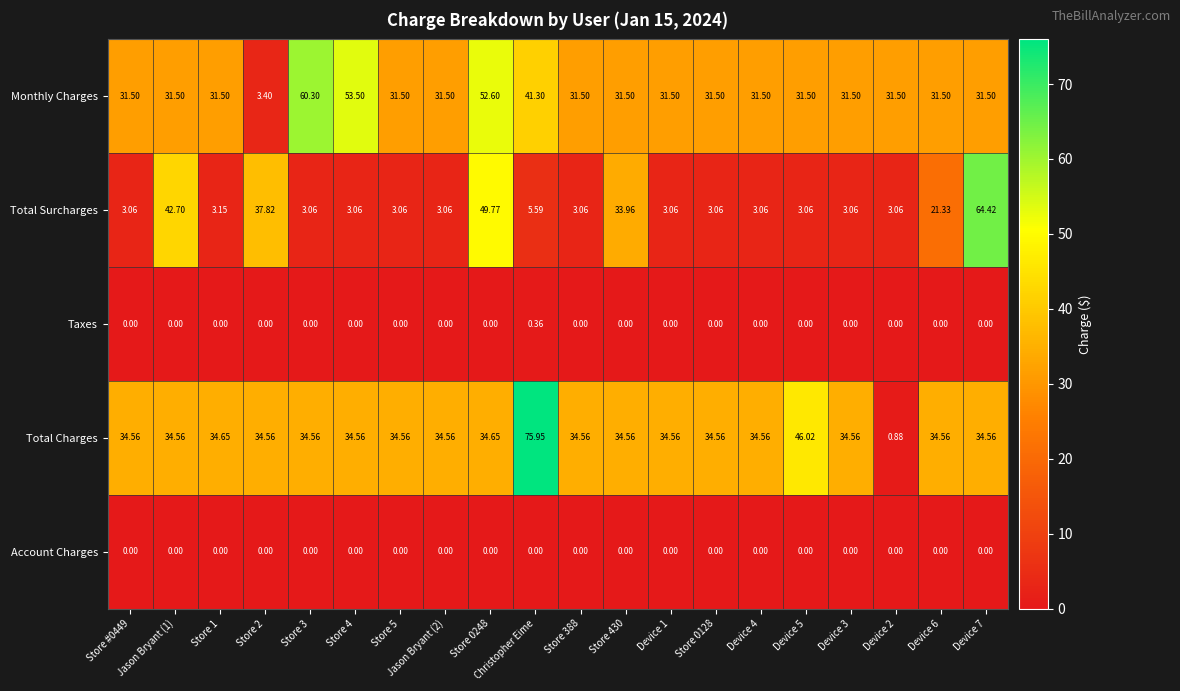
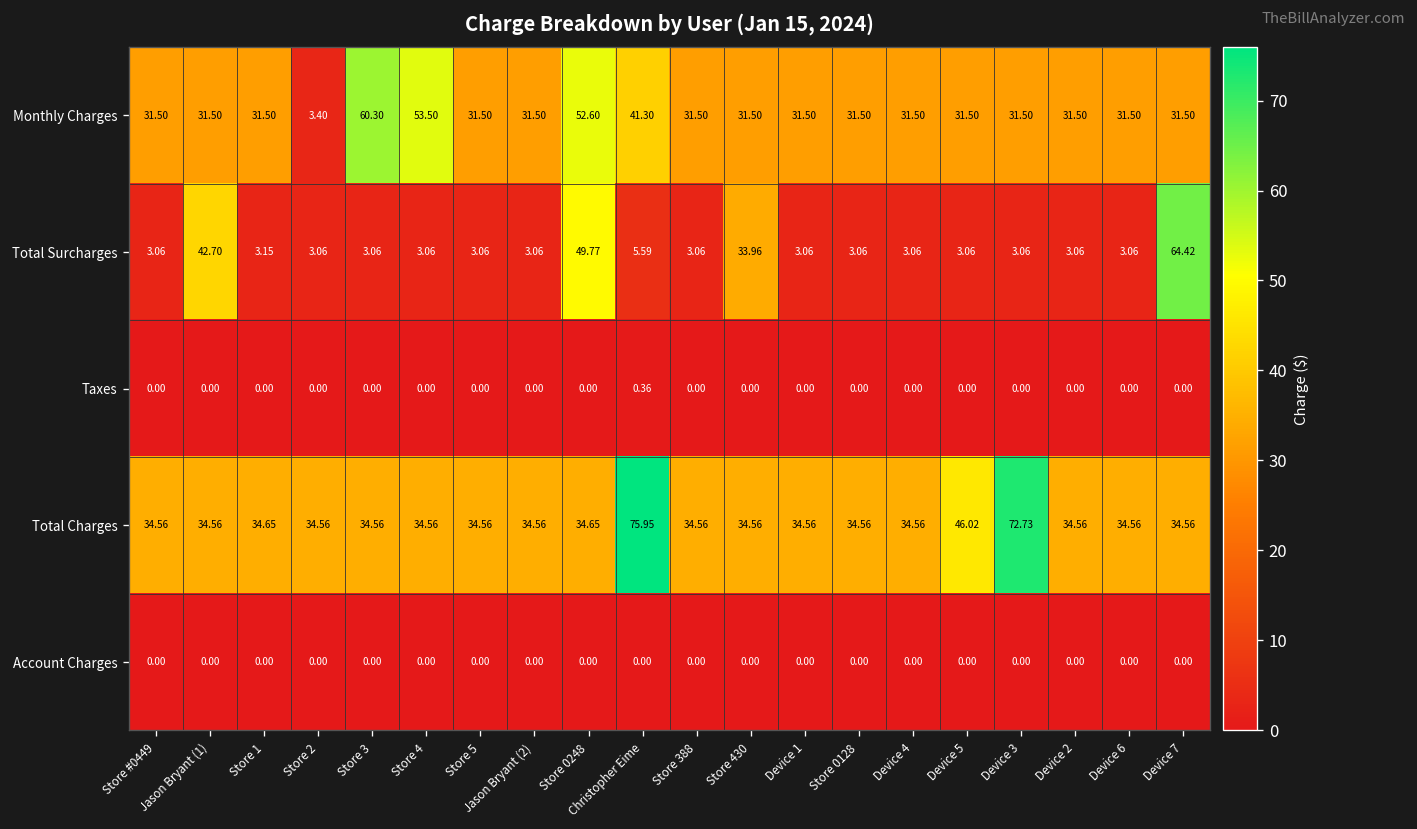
Total Surcharges, Store 2: 37.82 -> 3.06
Total Surcharges, Device 6: 21.33 -> 3.06
Total Charges, Device 3: 34.56 -> 72.73
Total Charges, Device 2: 0.88 -> 34.56
